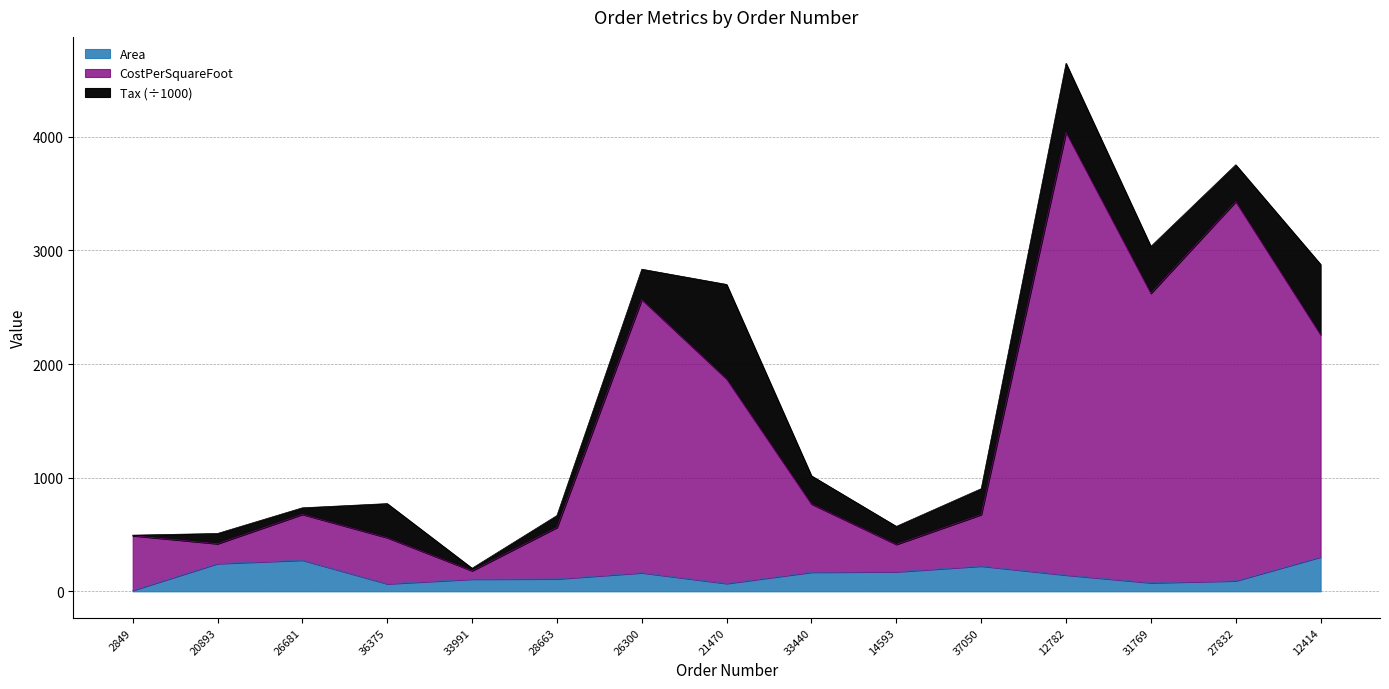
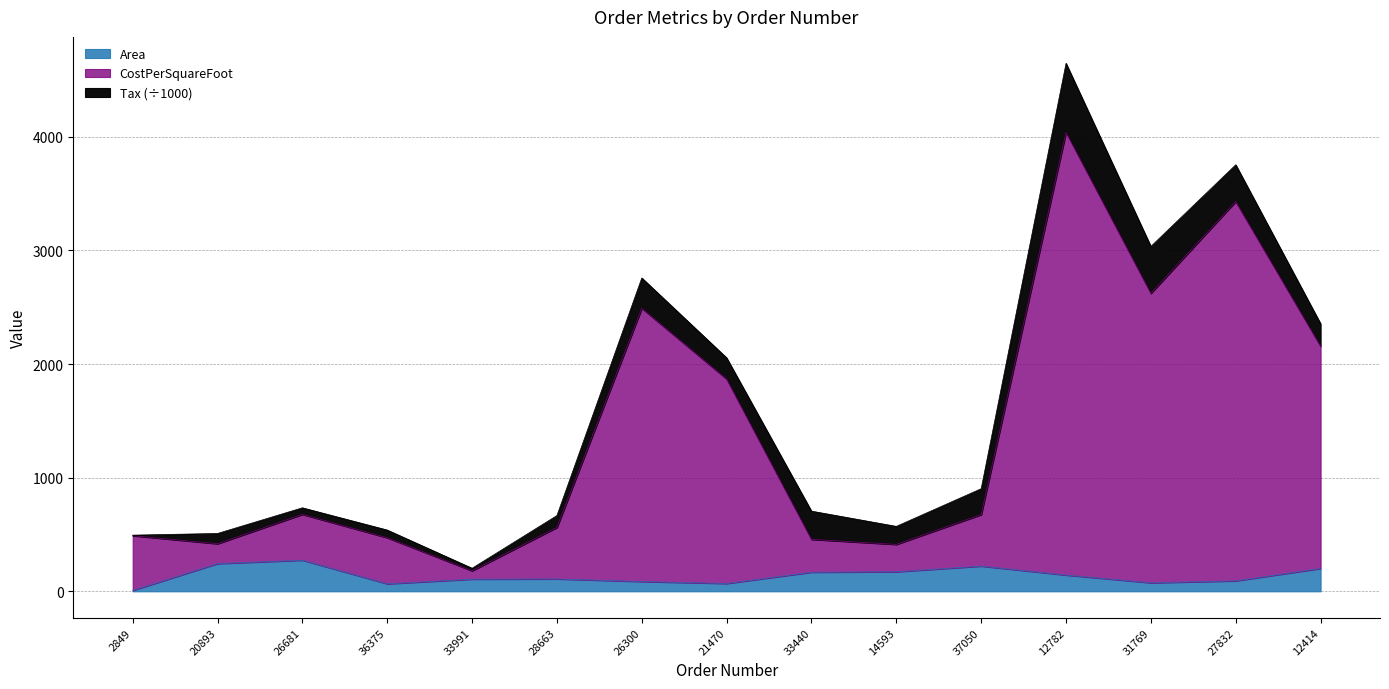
Tax (÷1000), 36375: 300 -> 70
Area, 26300: 160 -> 90
Tax (÷1000), 21470: 830 -> 190
CostPerSquareFoot, 33440: 600 -> 290
Area, 12414: 300 -> 200
Tax (÷1000), 12414: 620 -> 200
